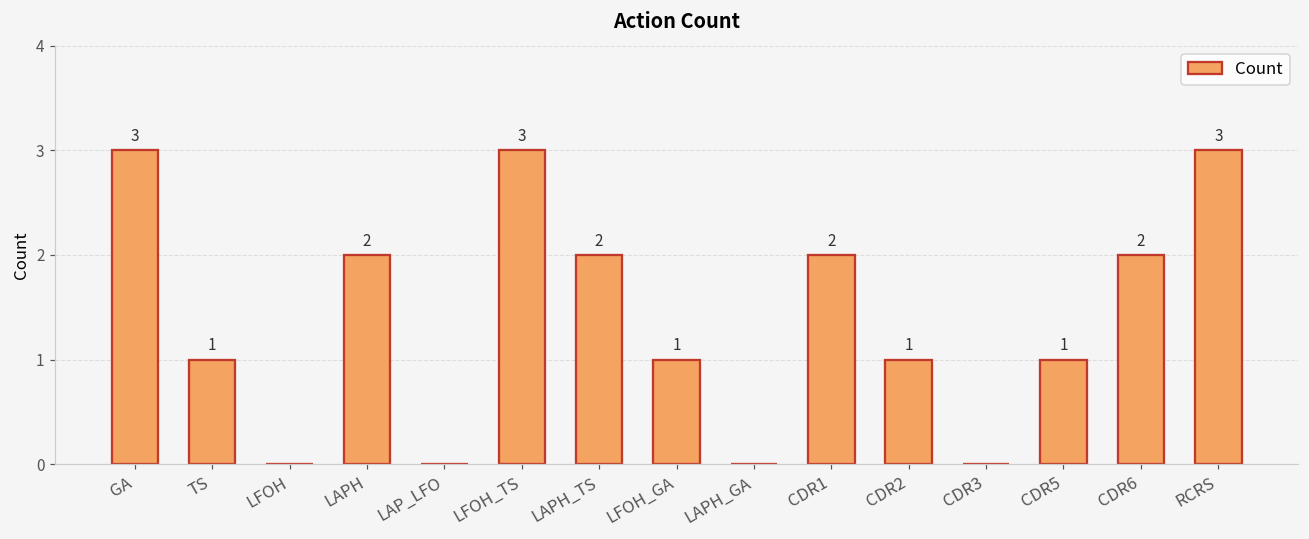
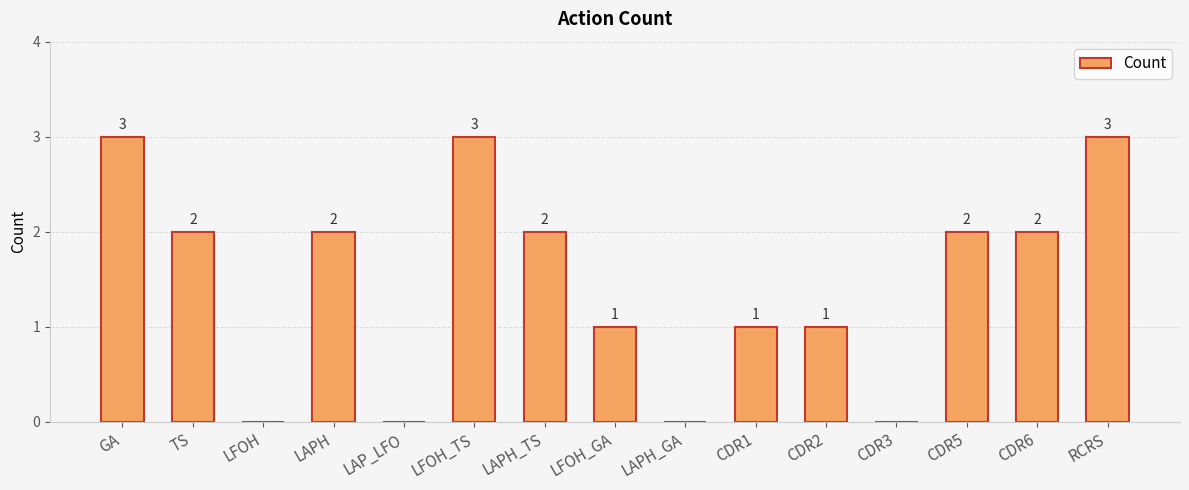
TS: 1 -> 2
CDR1: 2 -> 1
CDR5: 1 -> 2
